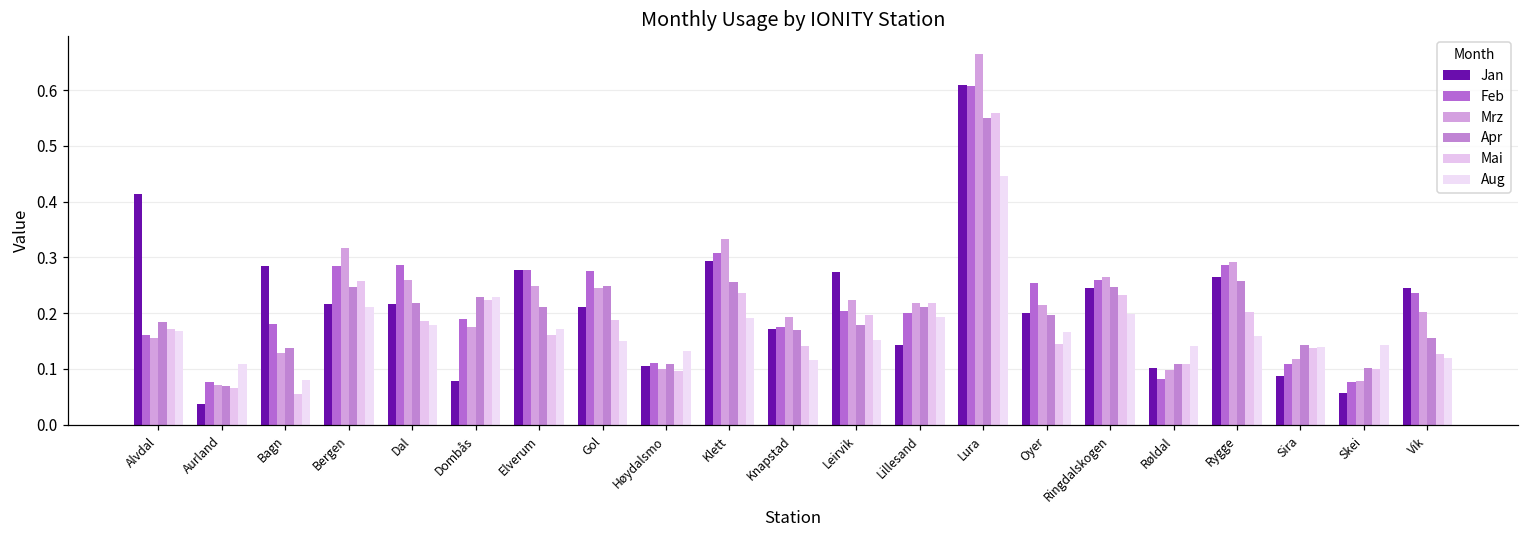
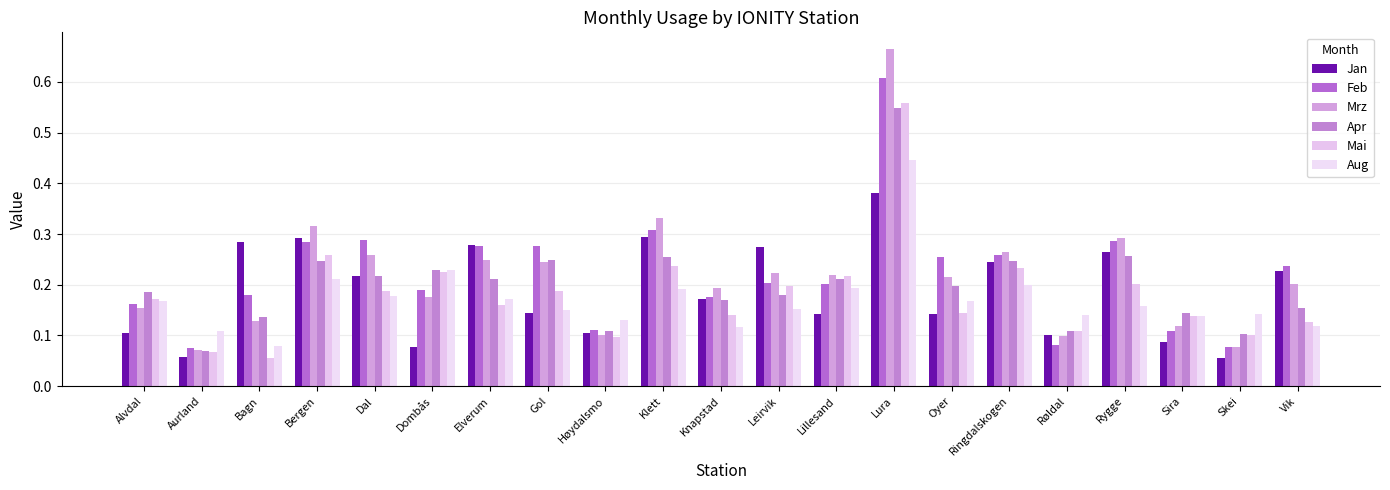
Jan, Alvdal: 0.41 -> 0.11
Jan, Aurland: 0.04 -> 0.06
Jan, Bergen: 0.22 -> 0.29
Jan, Gol: 0.21 -> 0.15
Jan, Lura: 0.61 -> 0.38
Jan, Oyer: 0.20 -> 0.14
Jan, Vik: 0.25 -> 0.23
